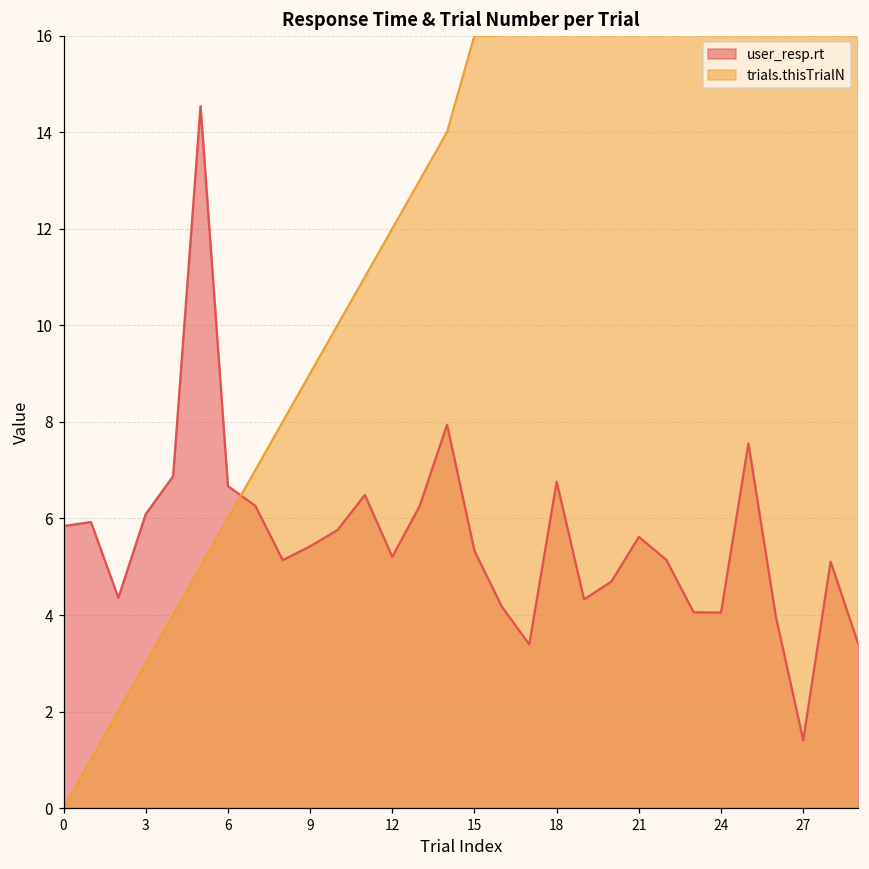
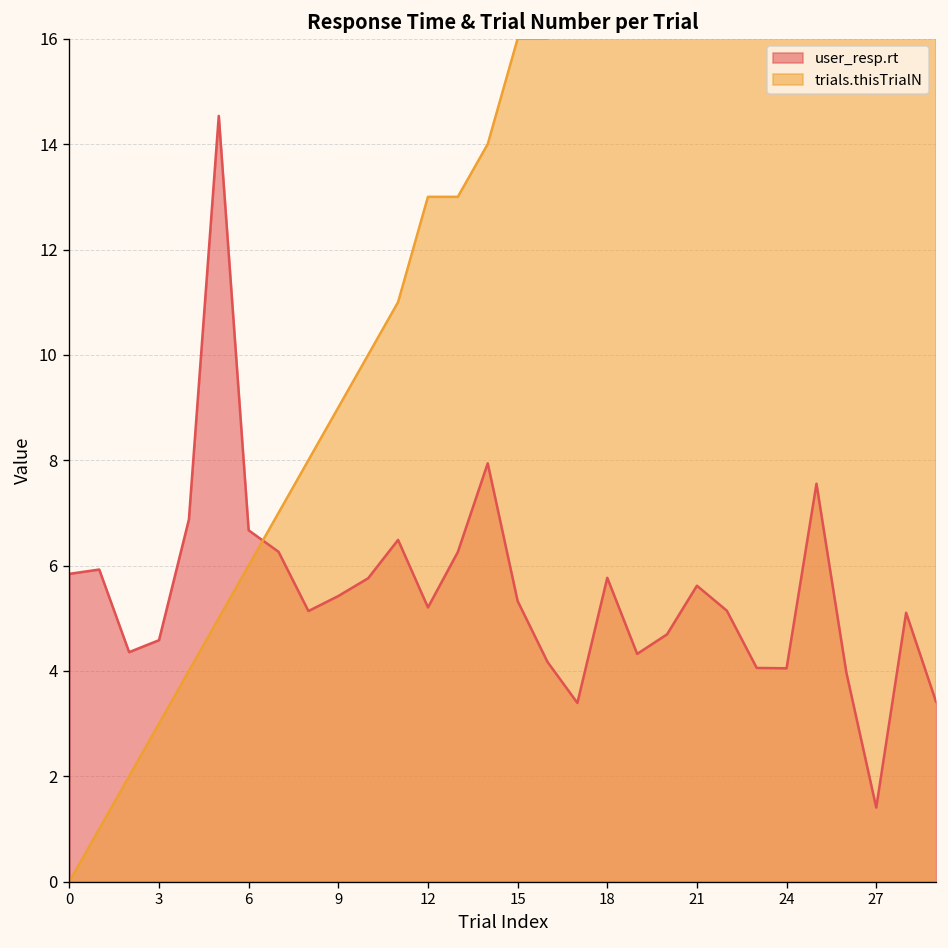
user_resp.rt, 3: 6.1 -> 4.6
trials.thisTrialN, 12: 12 -> 13
user_resp.rt, 18: 6.8 -> 5.8
